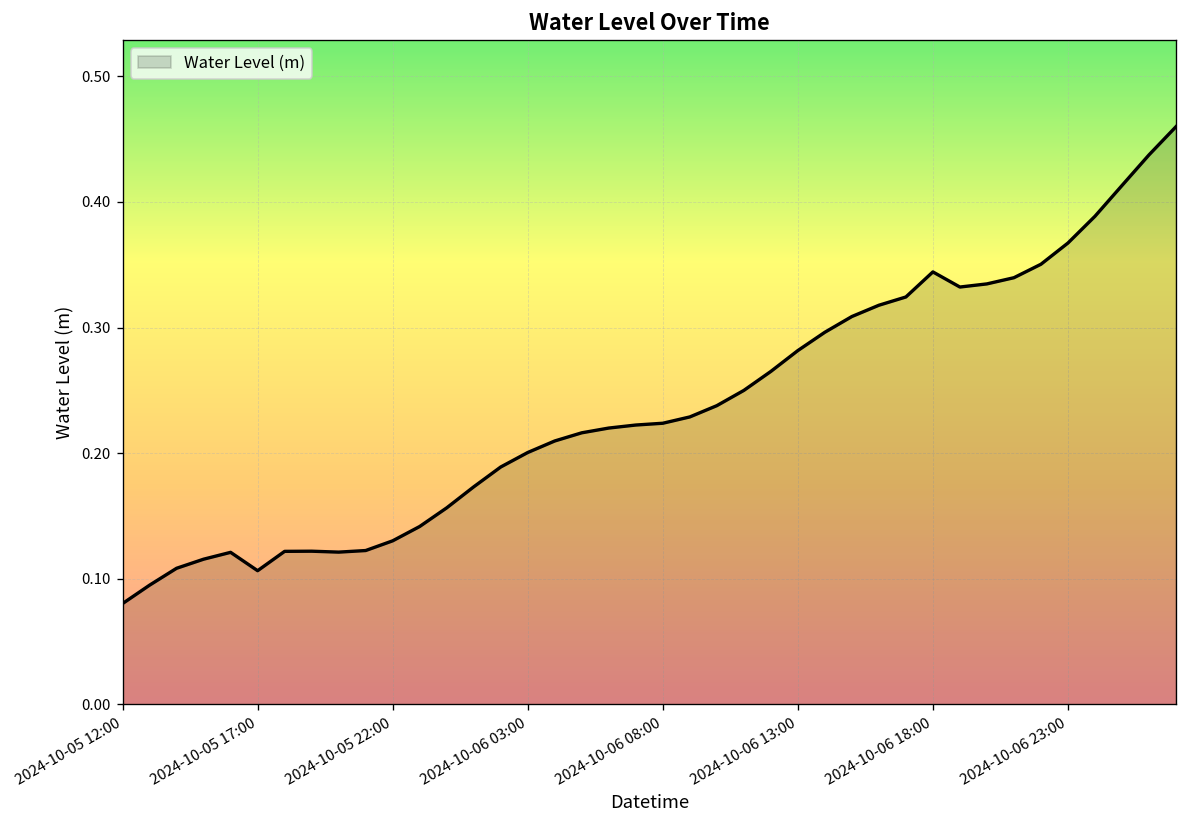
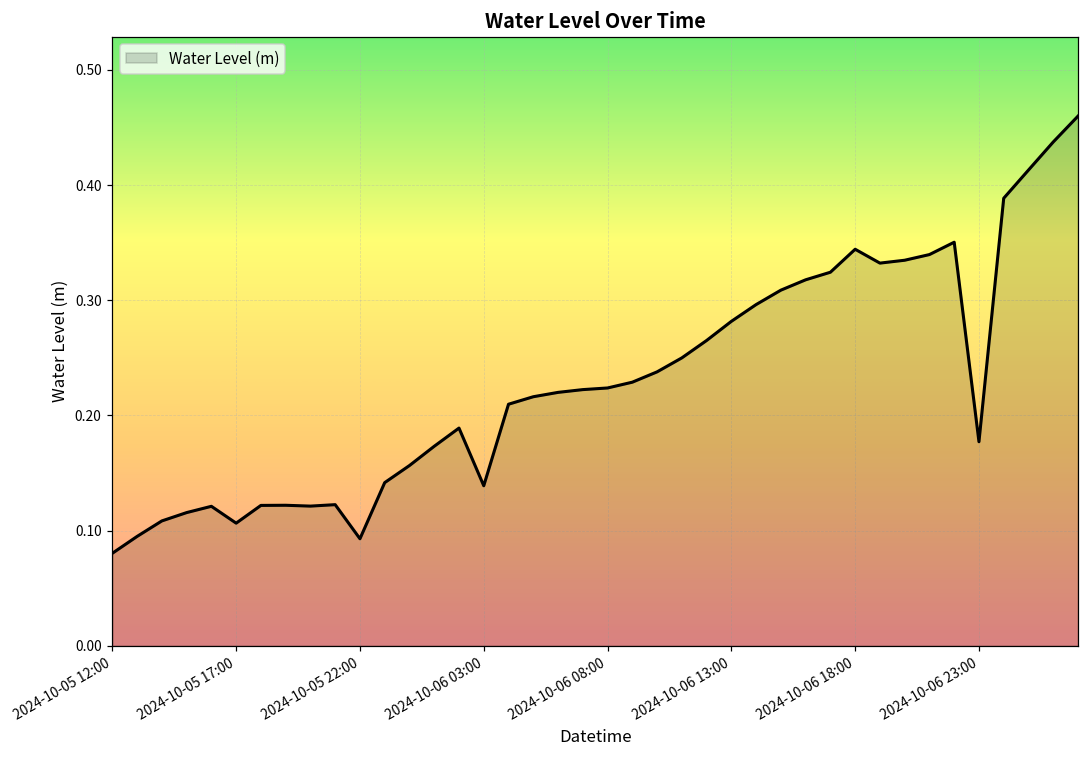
2024-10-05 22:00: 0.130 -> 0.093
2024-10-06 03:00: 0.201 -> 0.139
2024-10-06 23:00: 0.367 -> 0.177
